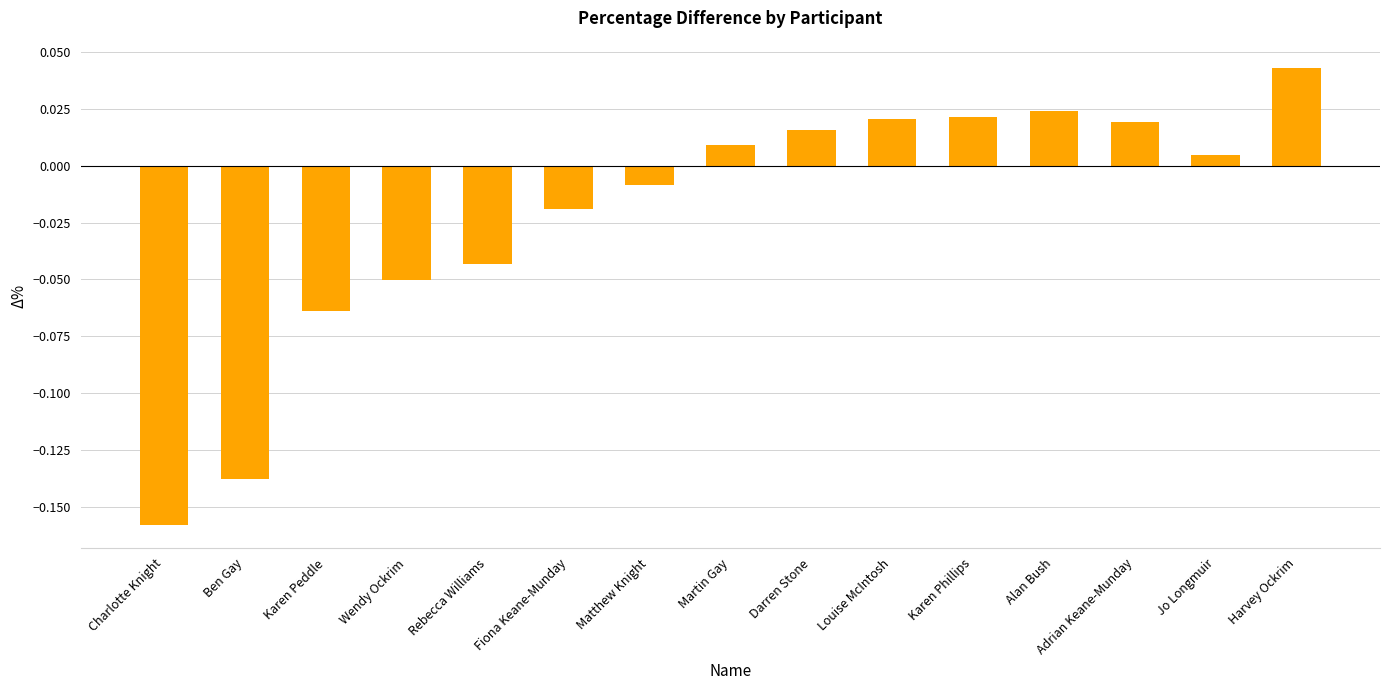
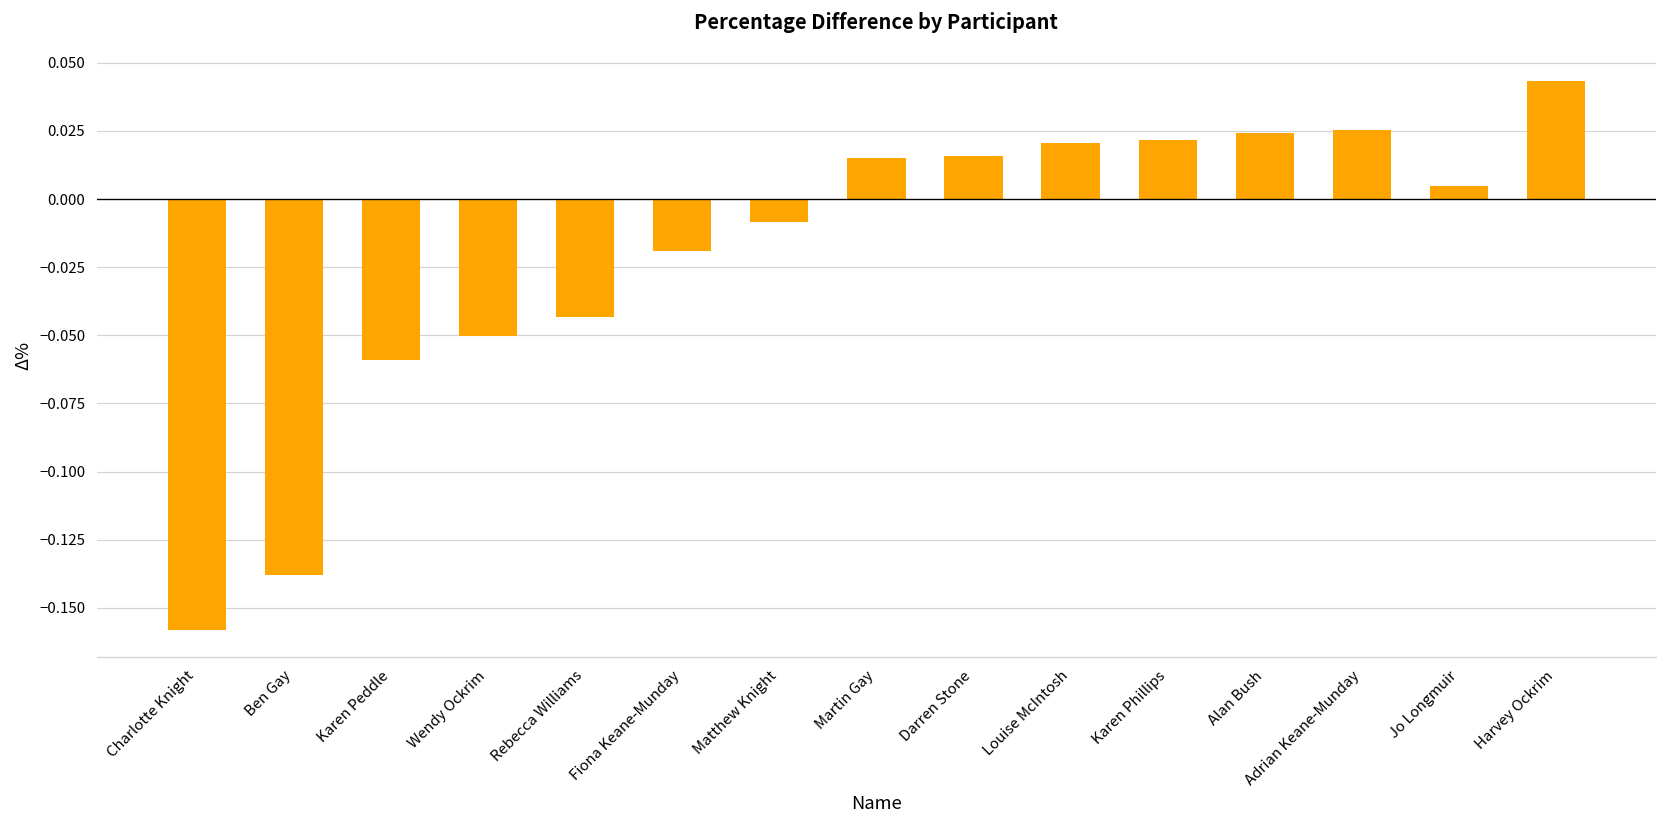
Karen Peddle: -0.064 -> -0.059
Martin Gay: 0.009 -> 0.015
Adrian Keane-Munday: 0.020 -> 0.025
